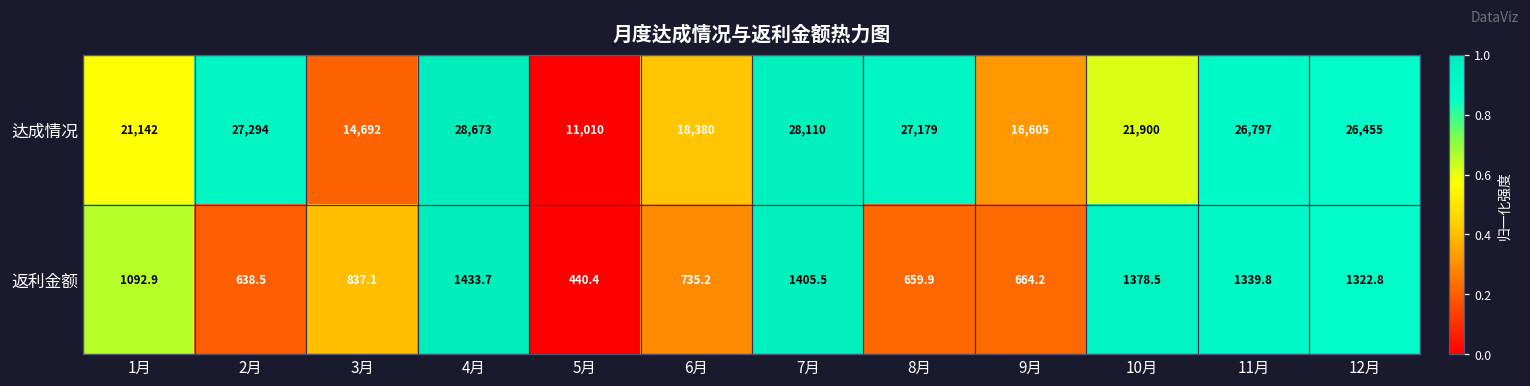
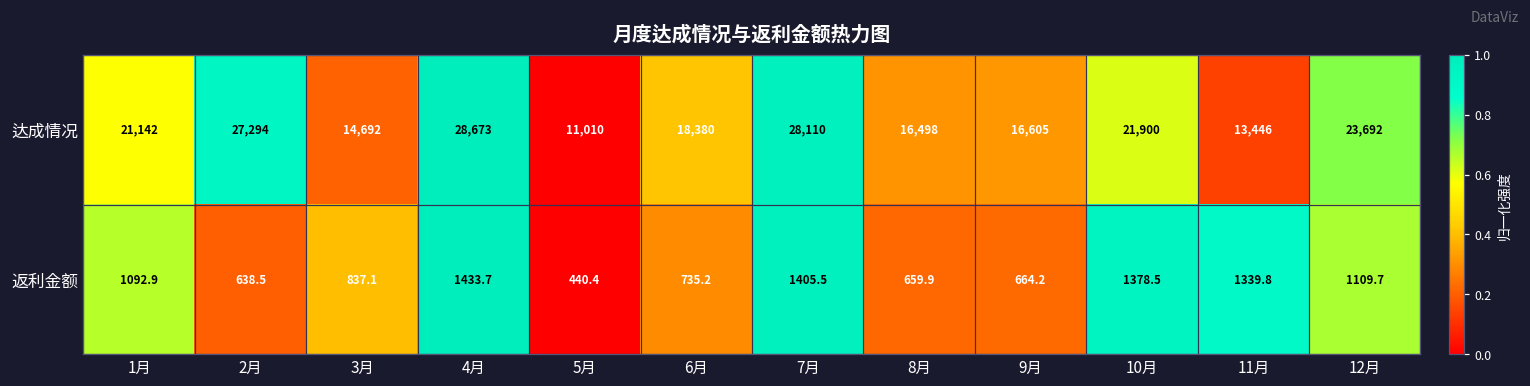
达成情况, 8月: 27,179 -> 16,498
达成情况, 11月: 26,797 -> 13,446
达成情况, 12月: 26,455 -> 23,692
返利金额, 12月: 1322.8 -> 1109.7
